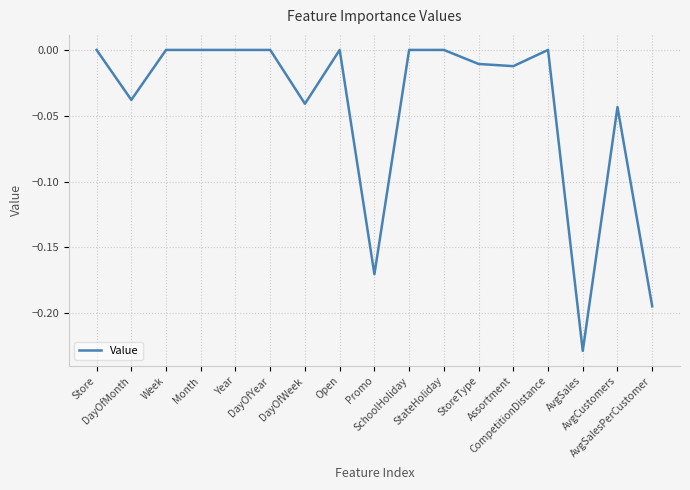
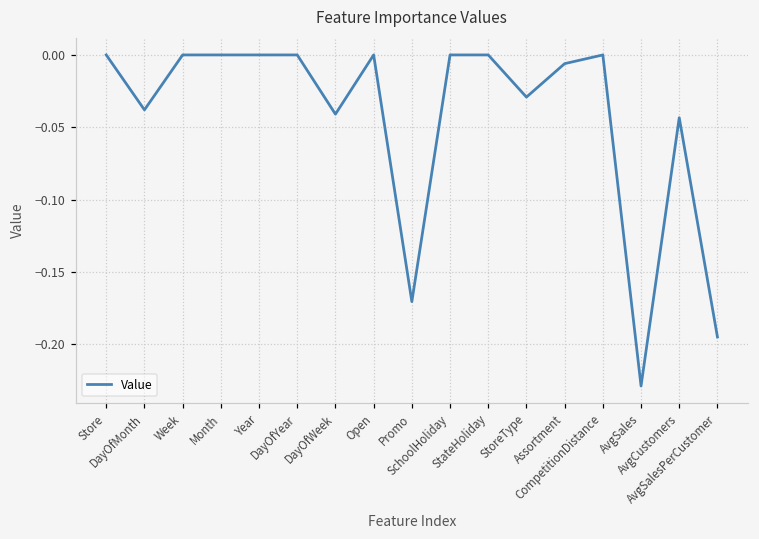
StoreType: -0.011 -> -0.029
Assortment: -0.012 -> -0.006
